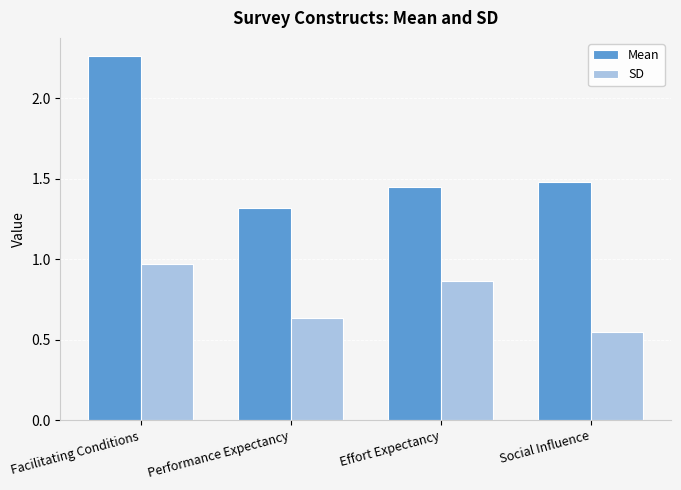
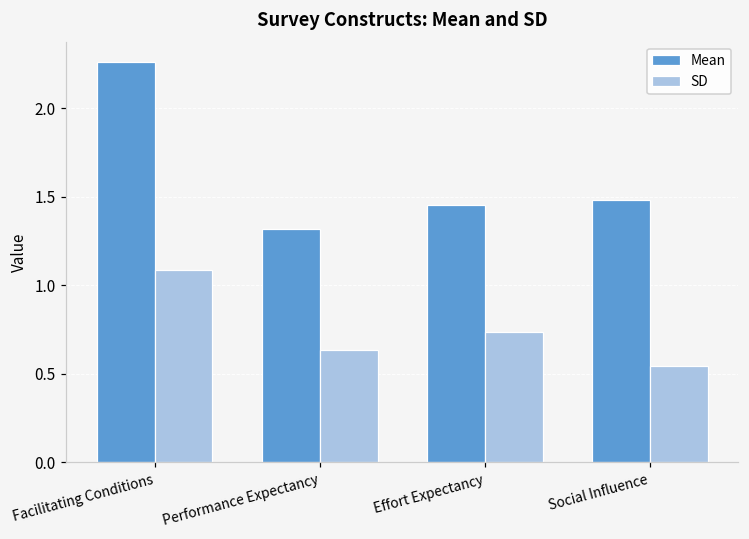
SD, Facilitating Conditions: 0.97 -> 1.09
SD, Effort Expectancy: 0.87 -> 0.74
